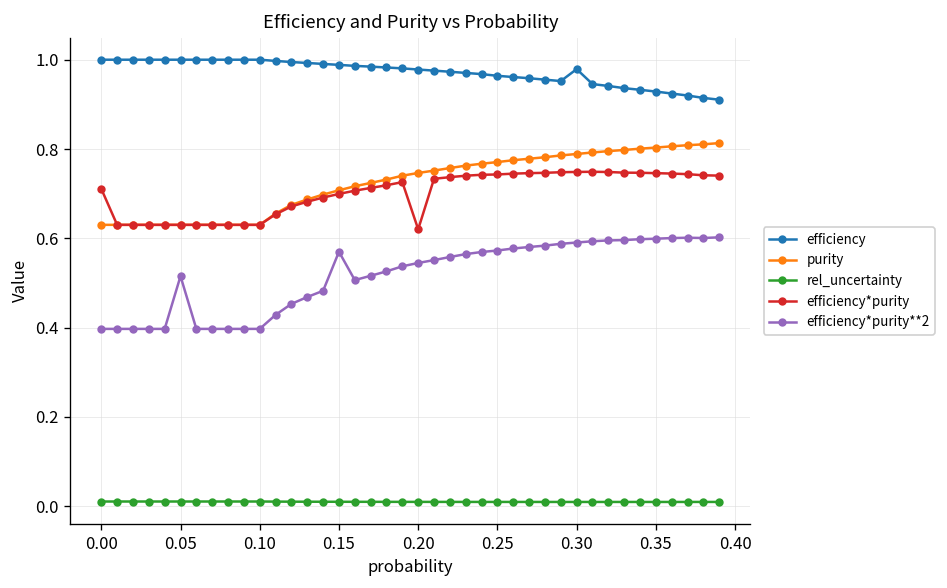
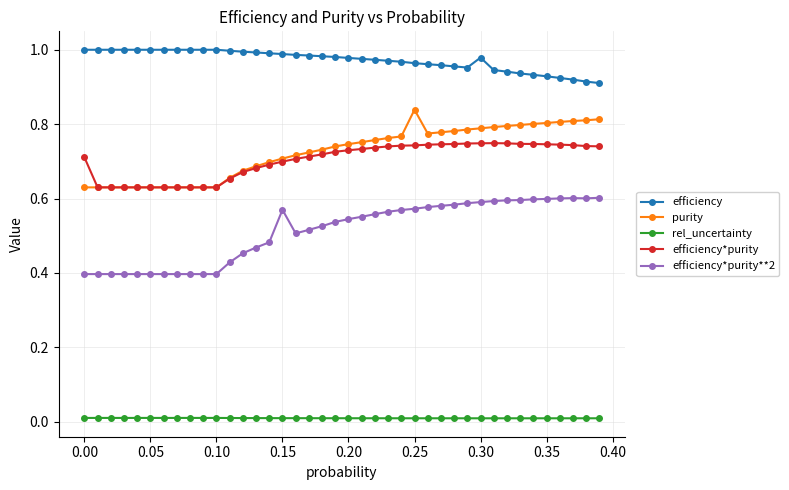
efficiency*purity**2, 0.05: 0.52 -> 0.40
efficiency*purity, 0.20: 0.62 -> 0.73
purity, 0.25: 0.77 -> 0.84
